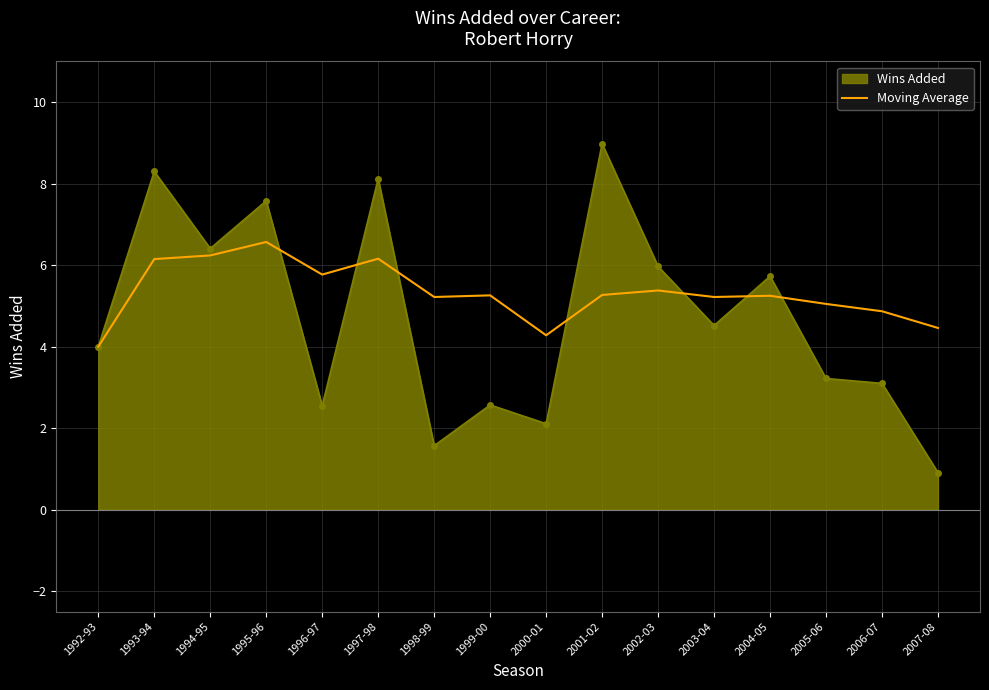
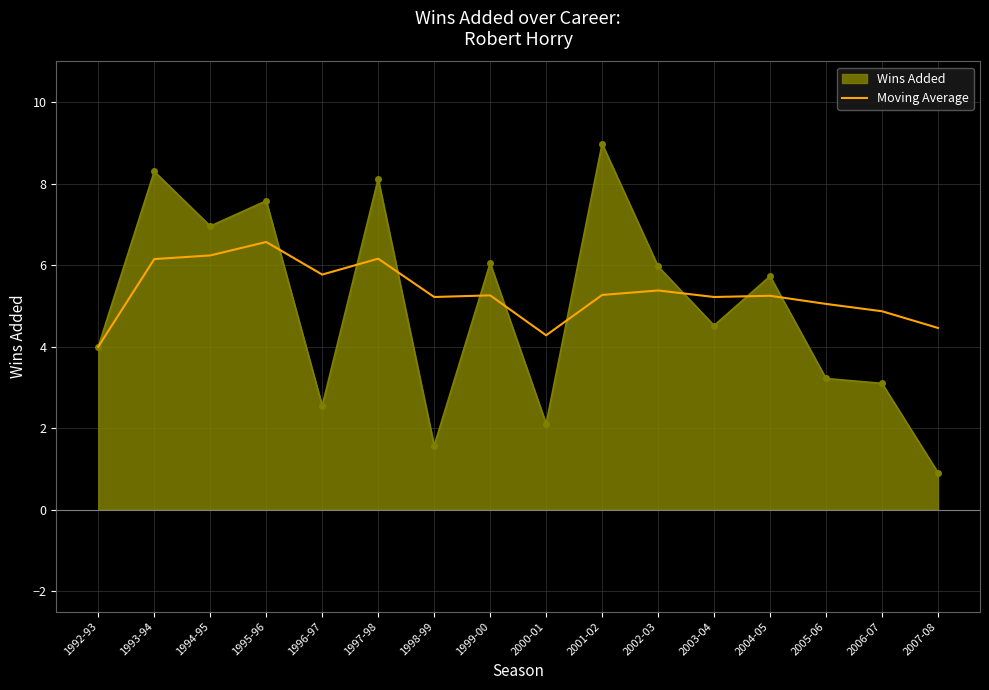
Wins Added, 1994-95: 6.4 -> 7.0
Wins Added, 1999-00: 2.6 -> 6.1
